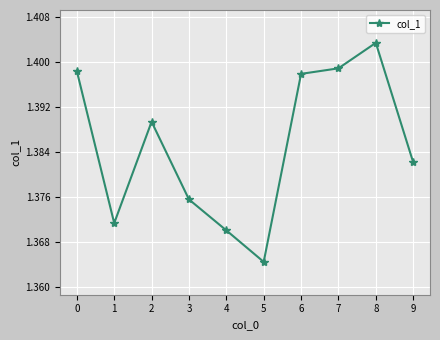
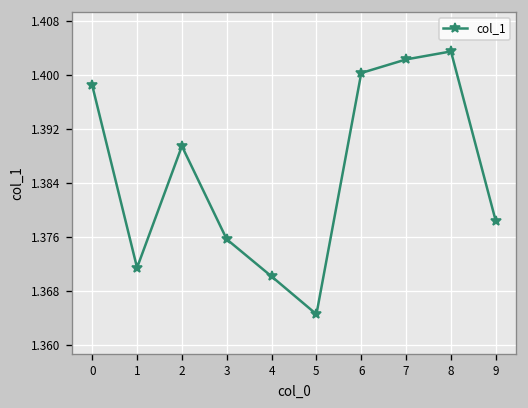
6: 1.398 -> 1.400
7: 1.399 -> 1.402
9: 1.382 -> 1.378
